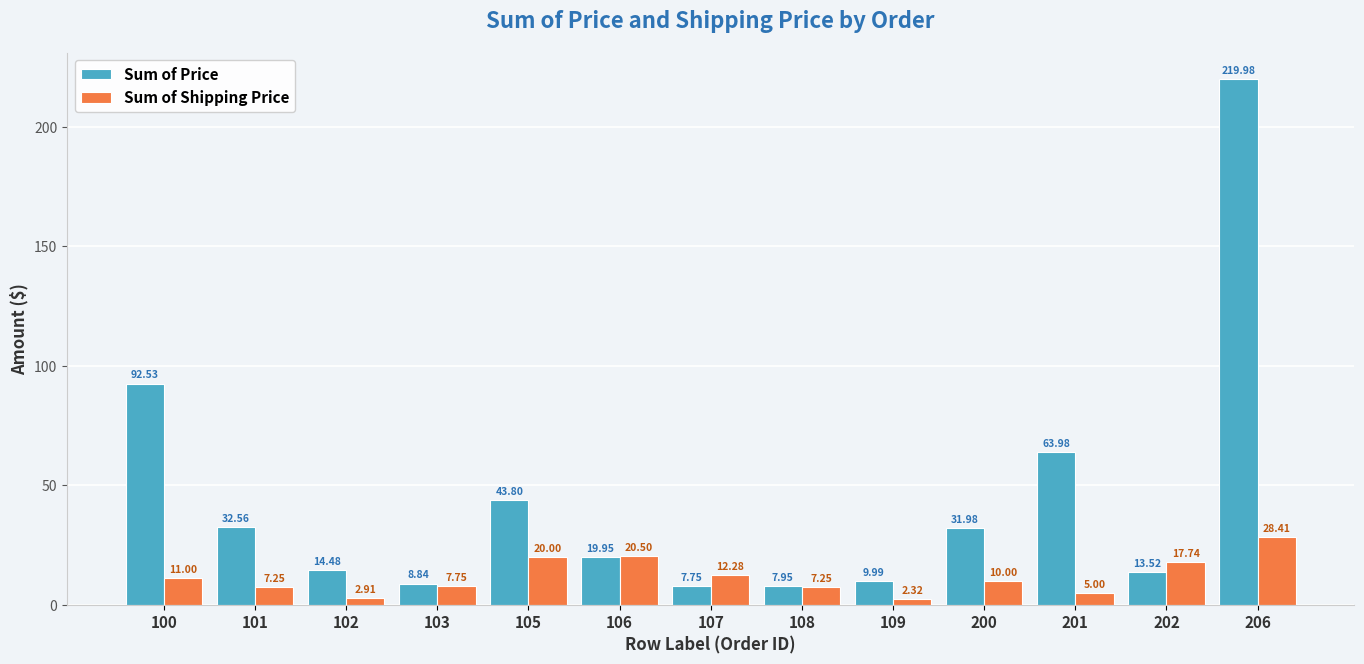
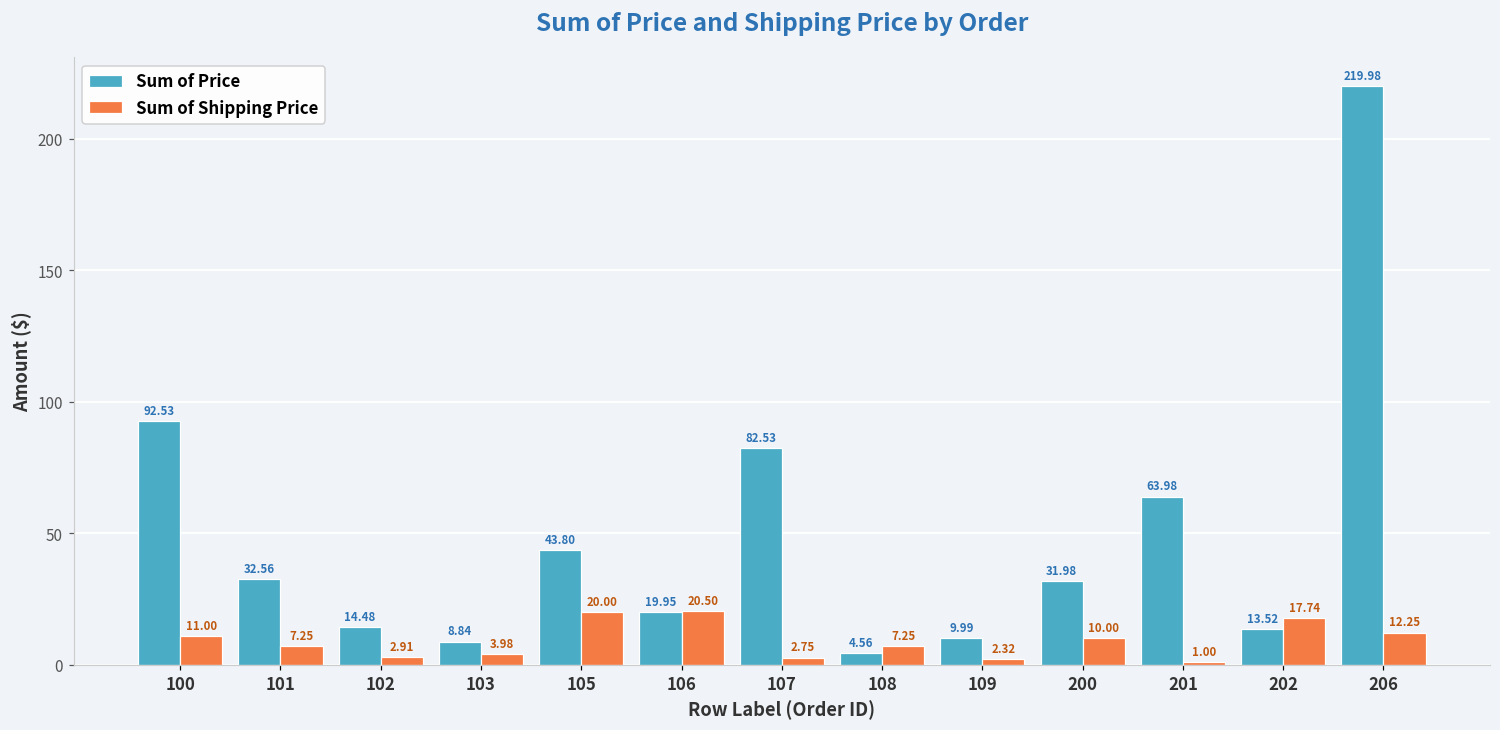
Sum of Shipping Price, 103: 7.75 -> 3.98
Sum of Price, 107: 7.75 -> 82.53
Sum of Shipping Price, 107: 12.28 -> 2.75
Sum of Price, 108: 7.95 -> 4.56
Sum of Shipping Price, 201: 5.00 -> 1.00
Sum of Shipping Price, 206: 28.41 -> 12.25
